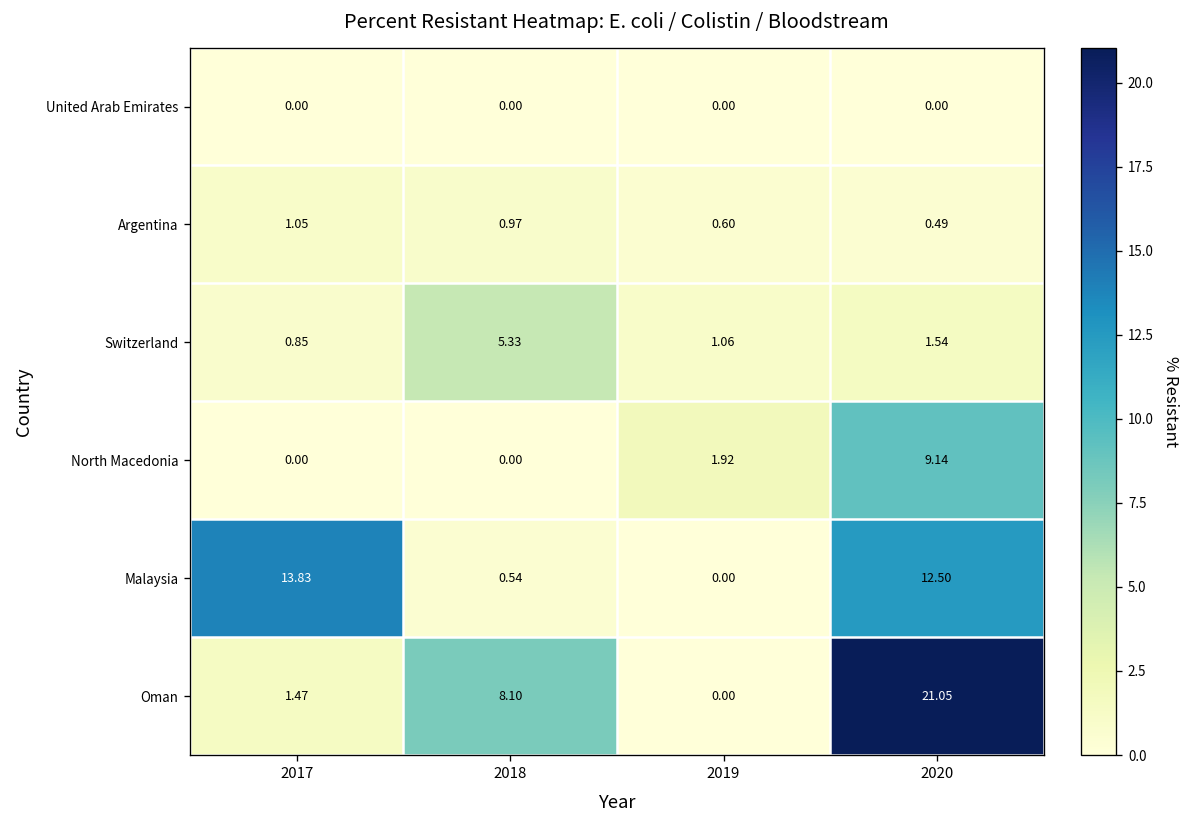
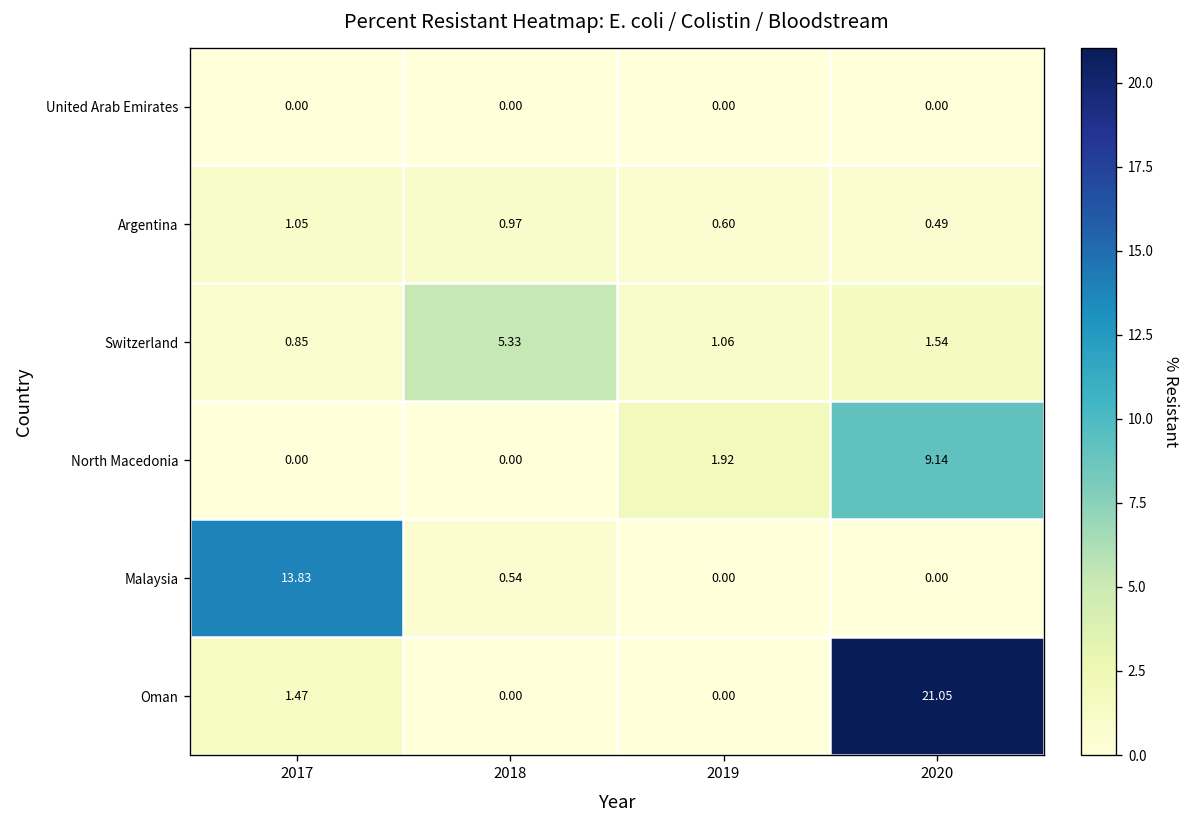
Malaysia, 2020: 12.50 -> 0.00
Oman, 2018: 8.10 -> 0.00
